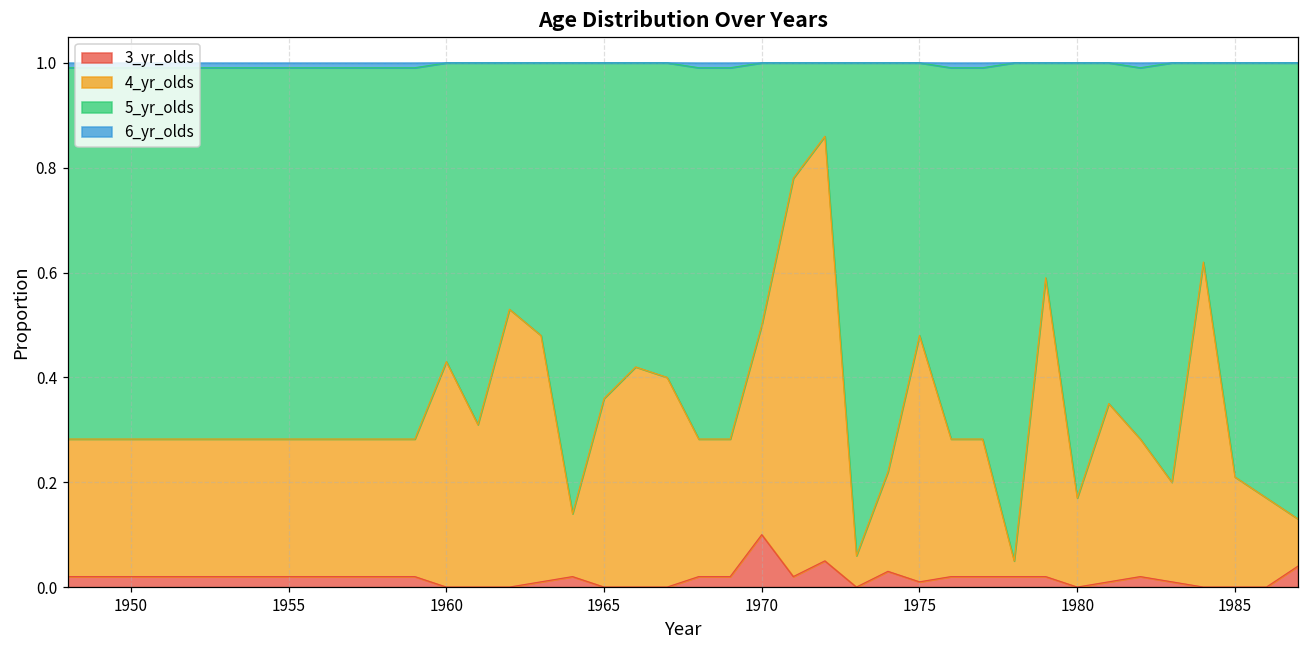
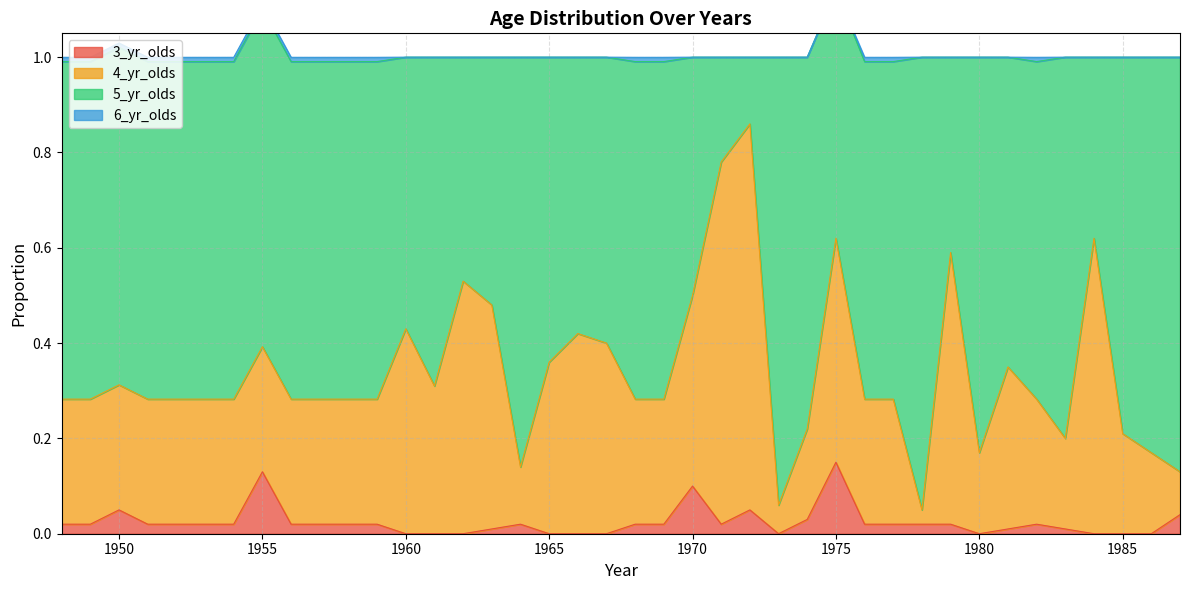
3_yr_olds, 1950: 0.02 -> 0.05
3_yr_olds, 1955: 0.02 -> 0.13
3_yr_olds, 1975: 0.01 -> 0.15
